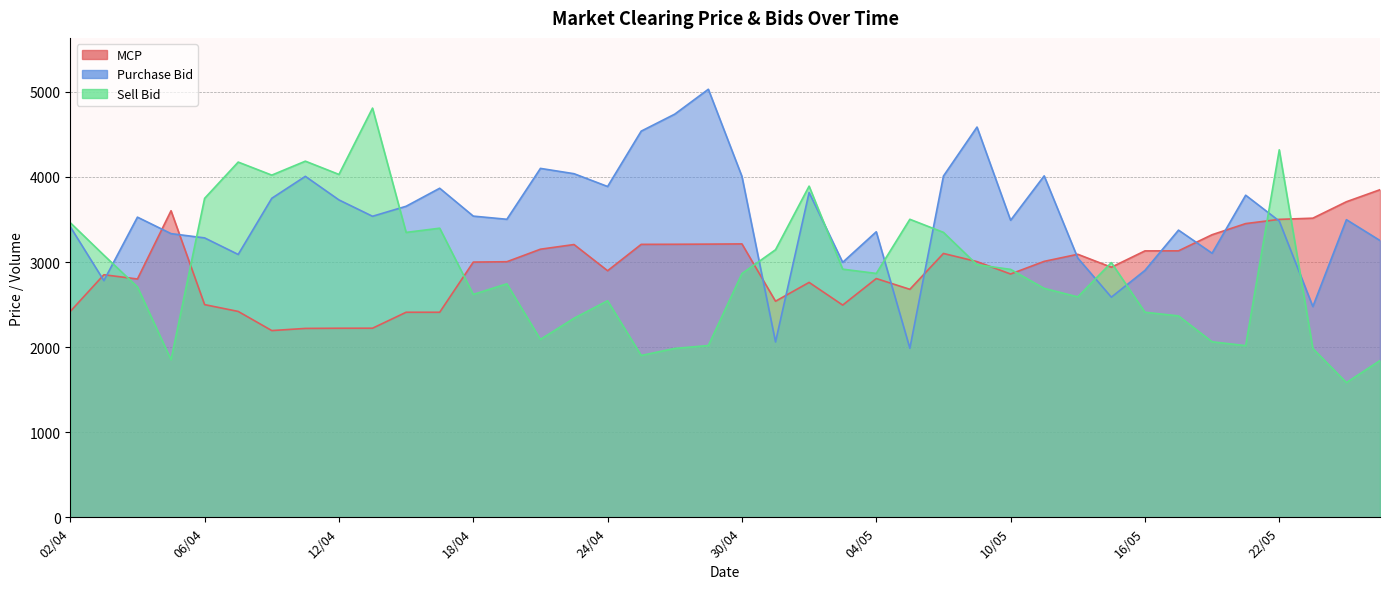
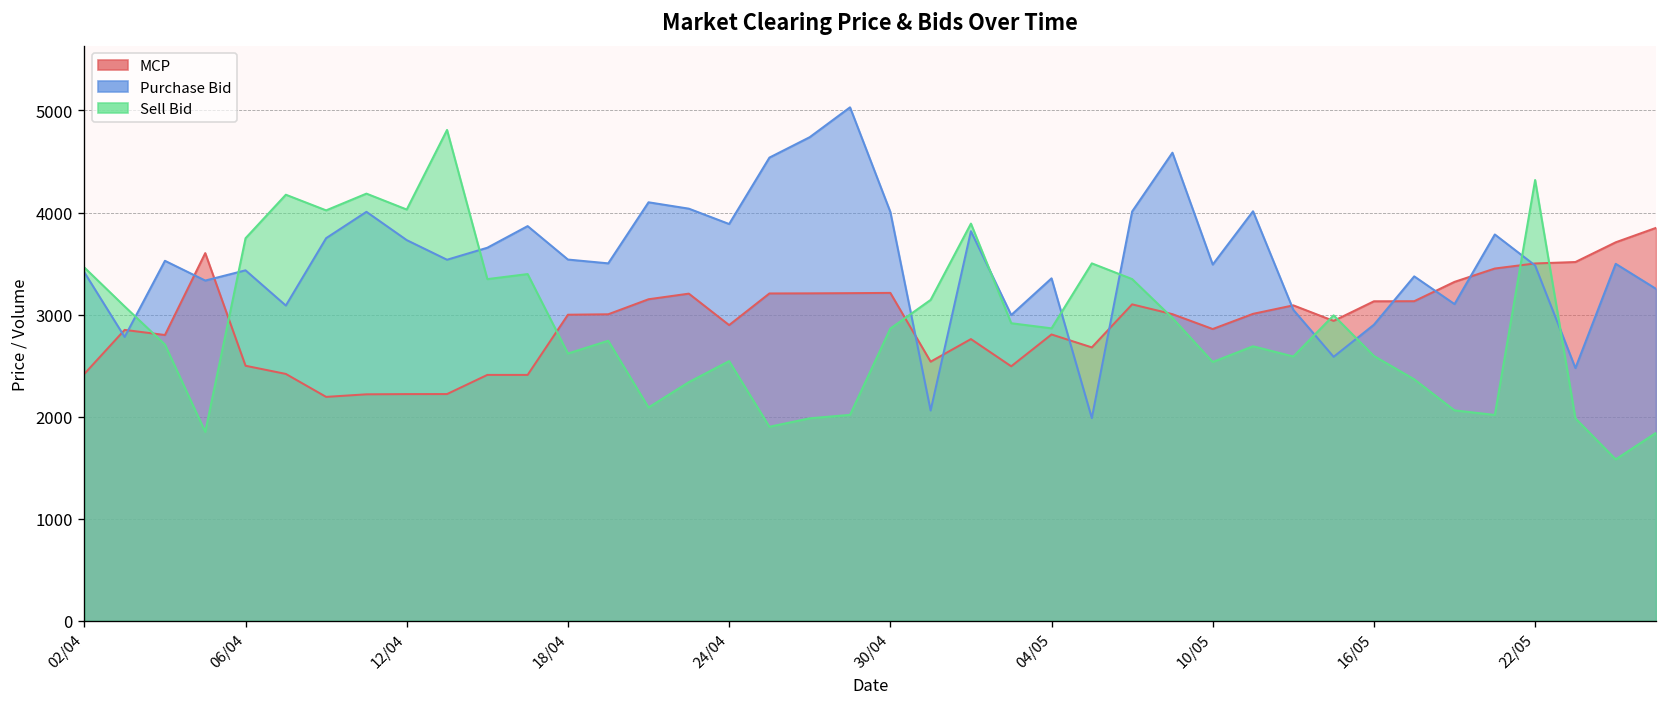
Purchase Bid, 06/04: 3300 -> 3400
Sell Bid, 10/05: 2900 -> 2500
Sell Bid, 16/05: 2400 -> 2600
